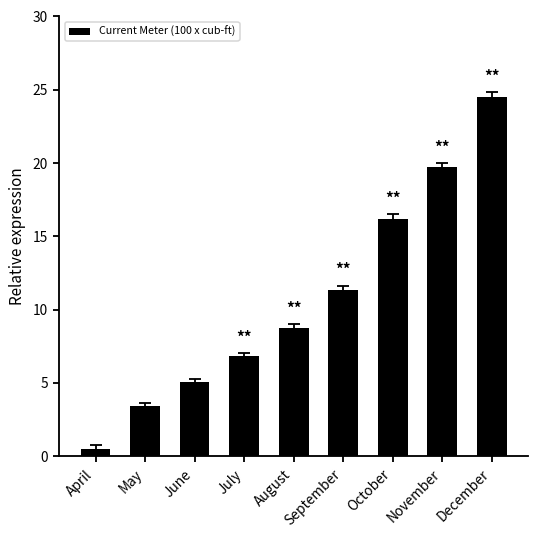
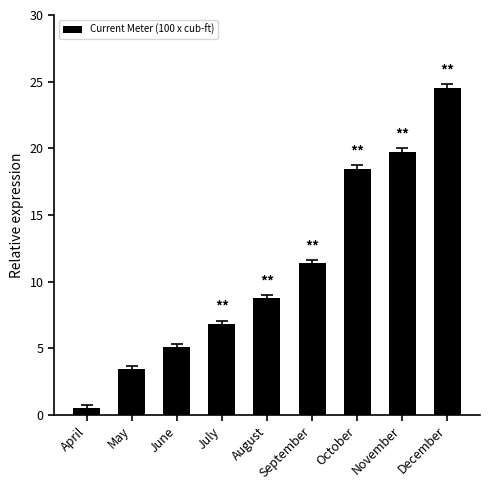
Current Meter (100 x cub-ft), October: 16.2 -> 18.4
